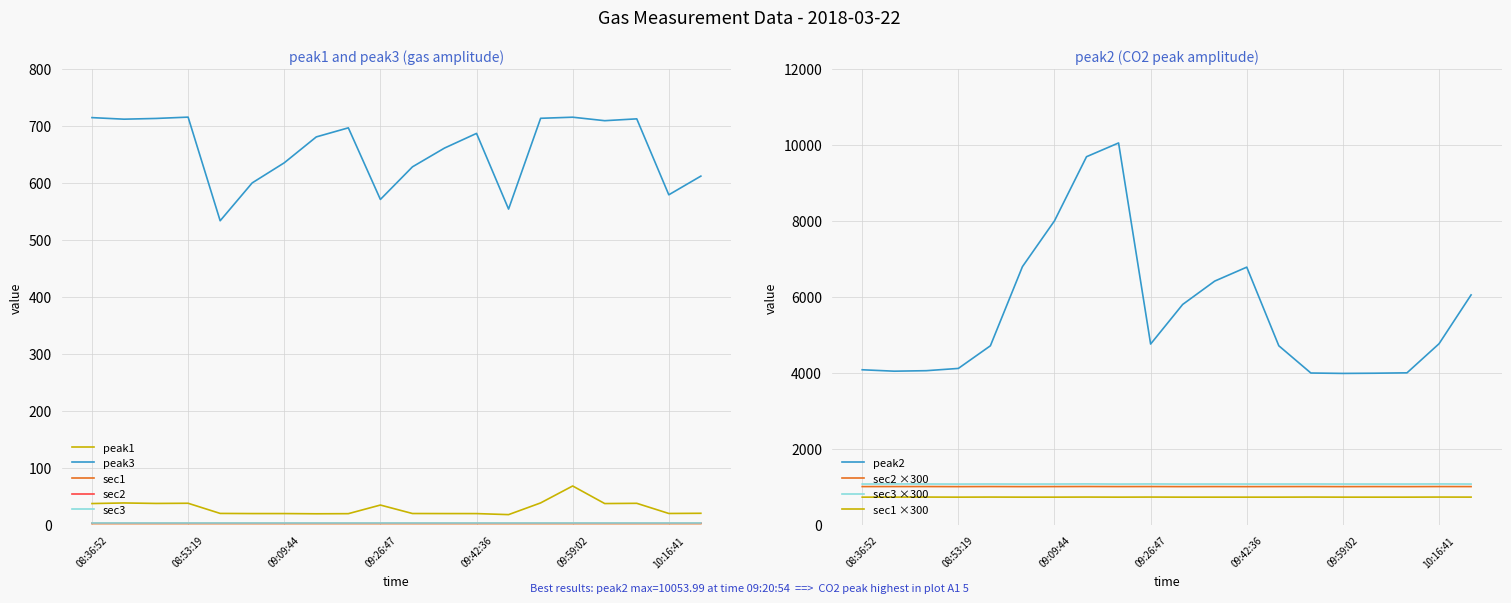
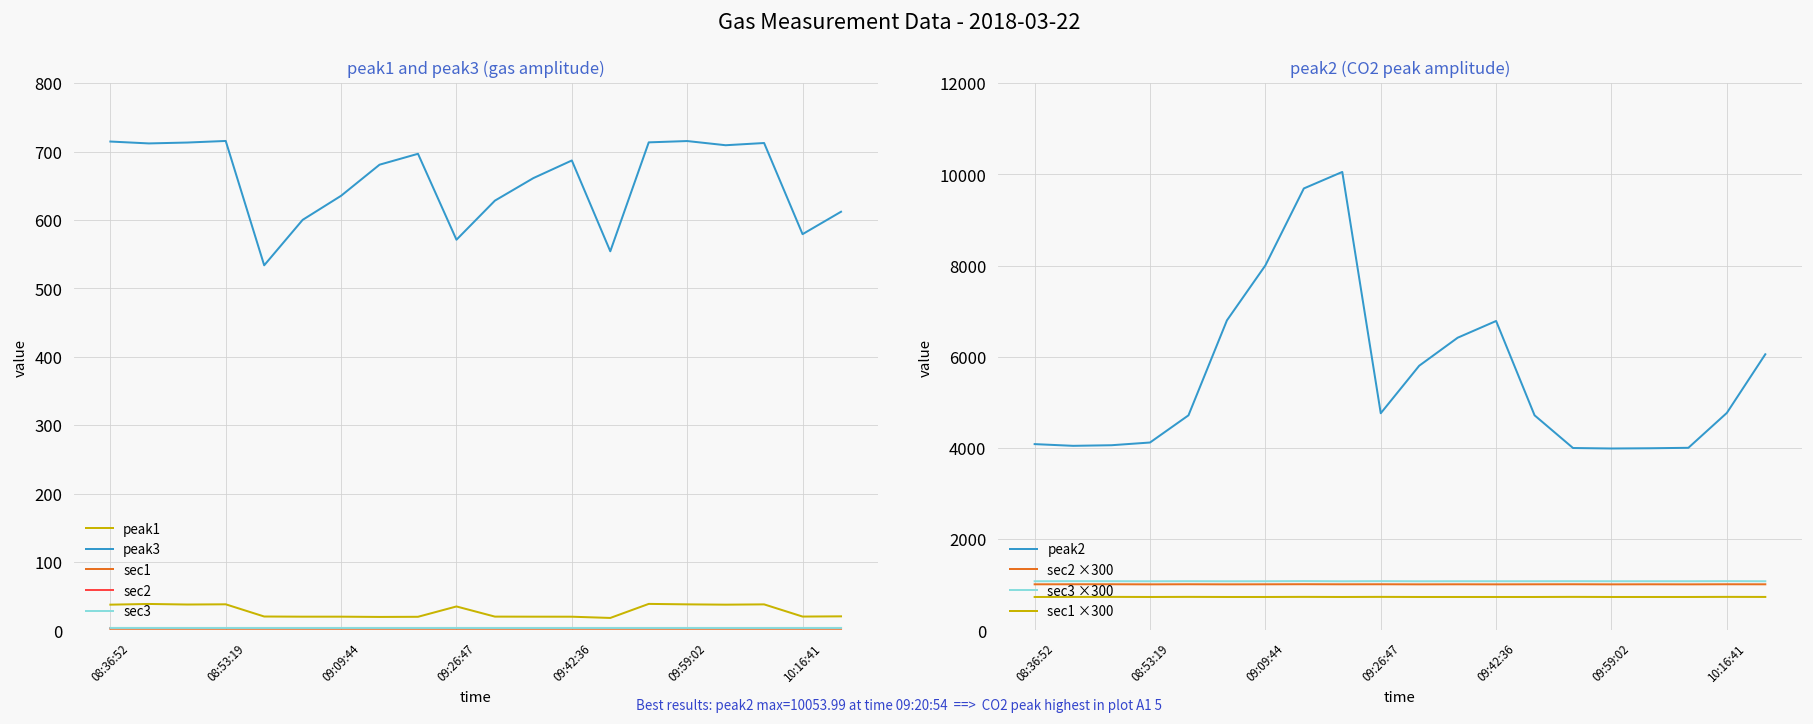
peak1 and peak3 (gas amplitude), peak1, 09:59:02: 70 -> 40
